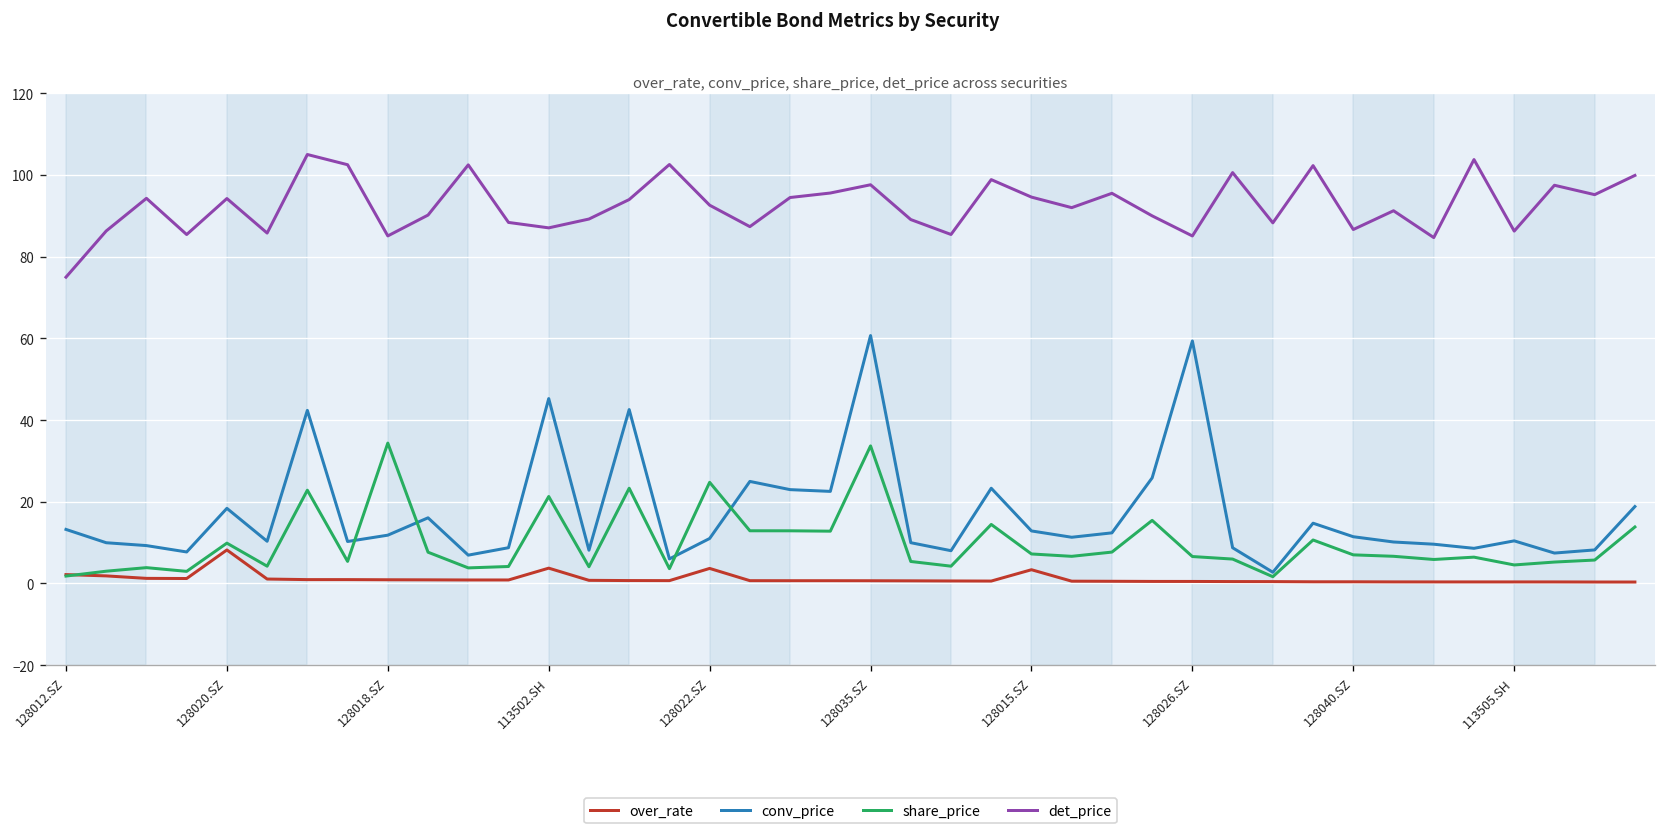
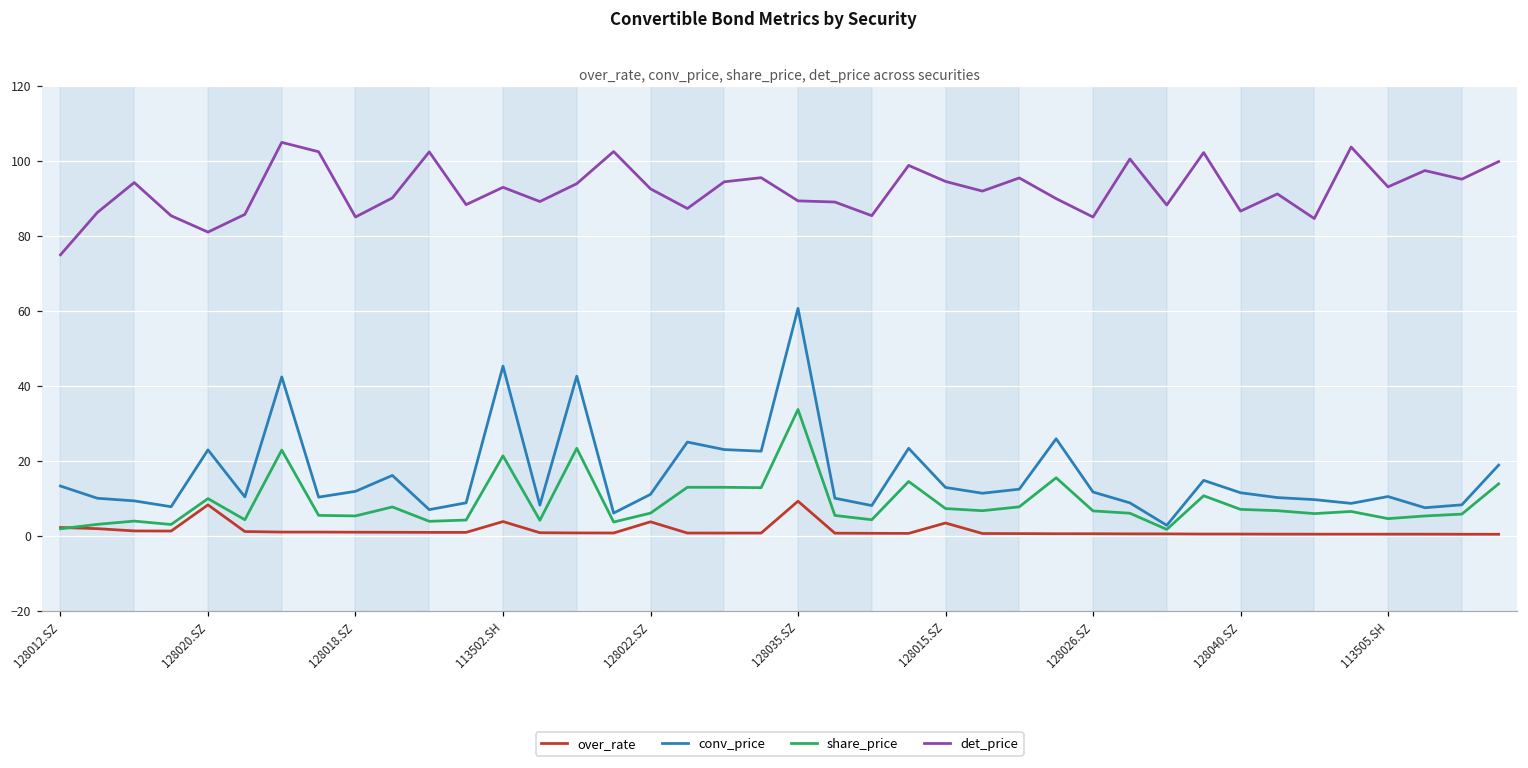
conv_price, 128020.SZ: 18 -> 23
det_price, 128020.SZ: 94 -> 81
share_price, 128018.SZ: 34 -> 5
det_price, 113502.SH: 87 -> 93
share_price, 128022.SZ: 25 -> 6
over_rate, 128035.SZ: 1 -> 9
det_price, 128035.SZ: 98 -> 89
conv_price, 128026.SZ: 59 -> 12
det_price, 113505.SH: 86 -> 93
